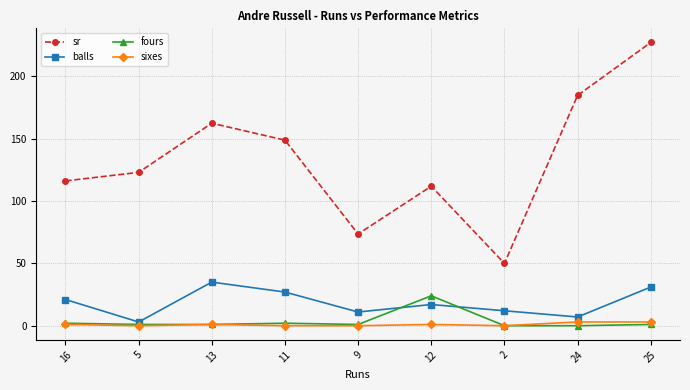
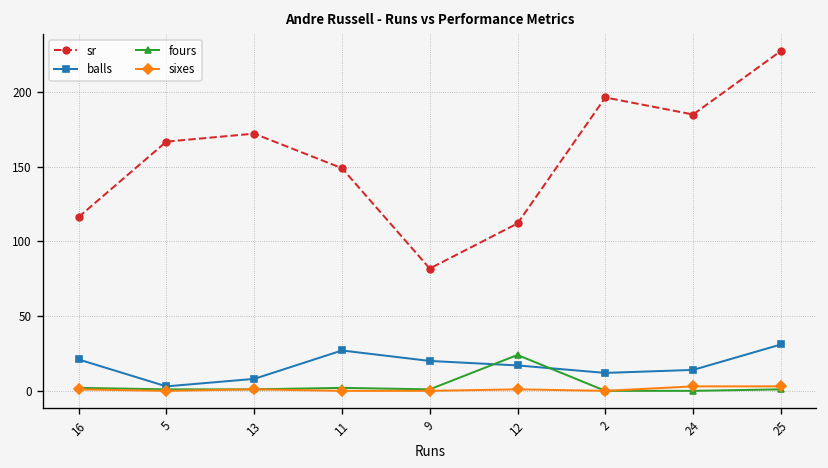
sr, 5: 123 -> 167
sr, 13: 163 -> 172
balls, 13: 35 -> 8
sr, 9: 74 -> 82
balls, 9: 11 -> 20
sr, 2: 50 -> 196
balls, 24: 7 -> 14
